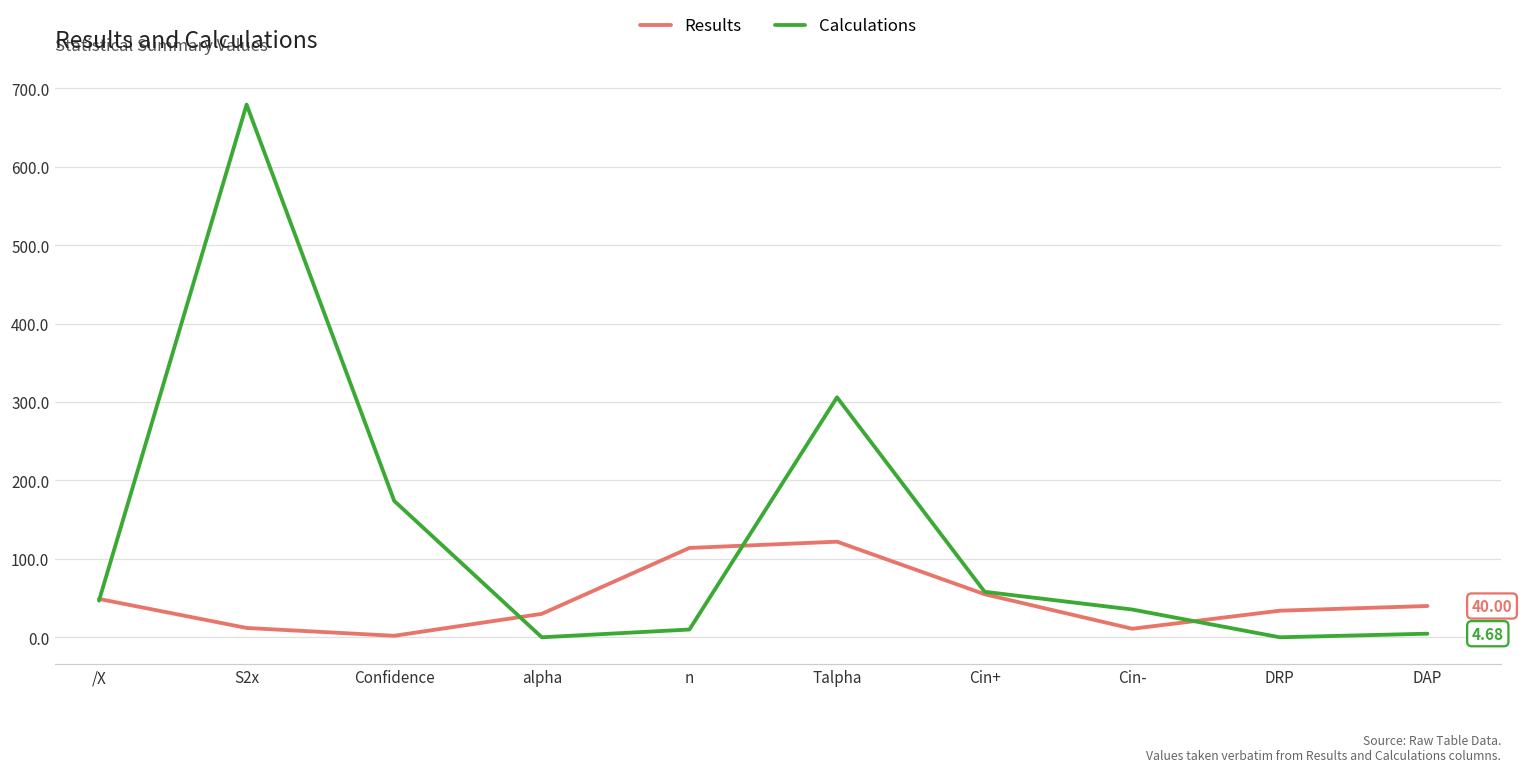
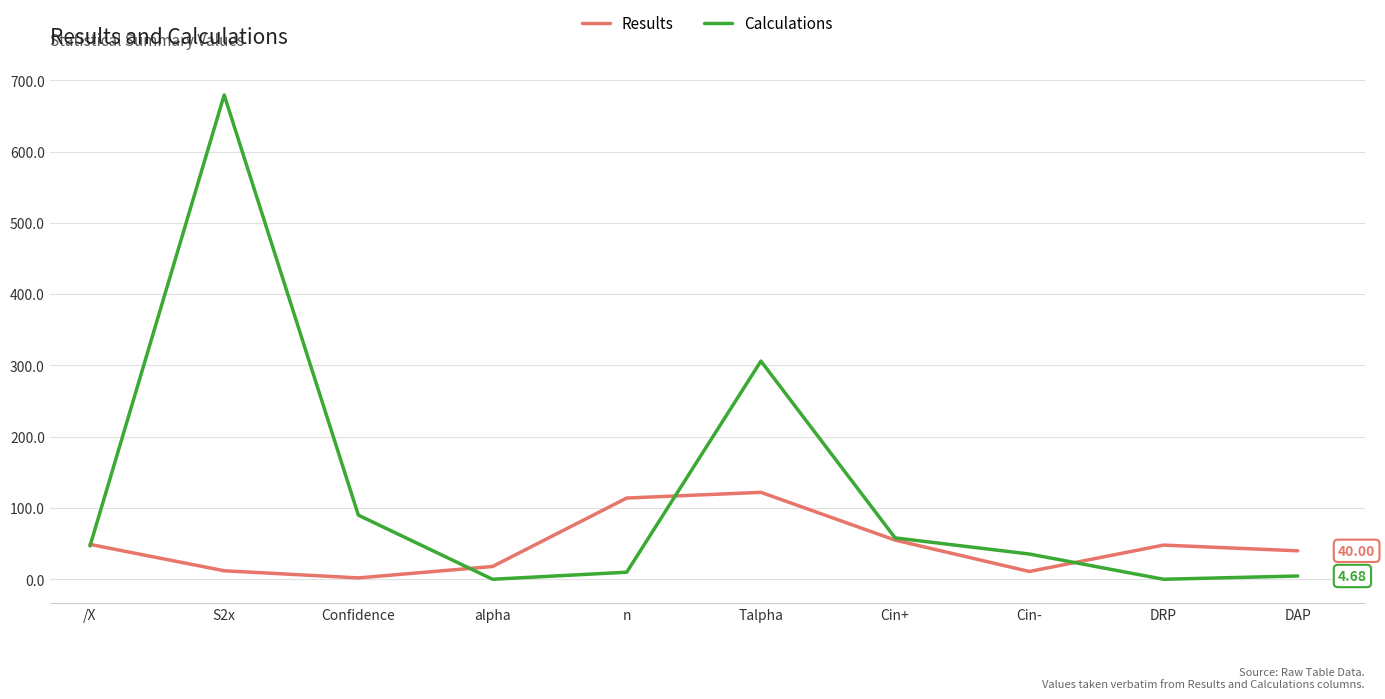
Calculations, Confidence: 170 -> 90
Results, alpha: 30 -> 20
Results, DRP: 30 -> 50
